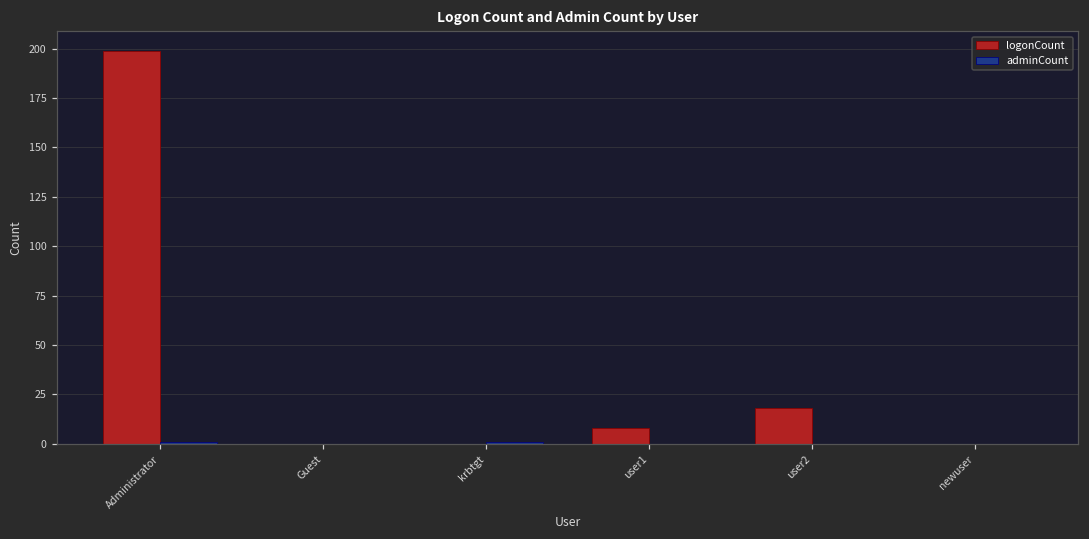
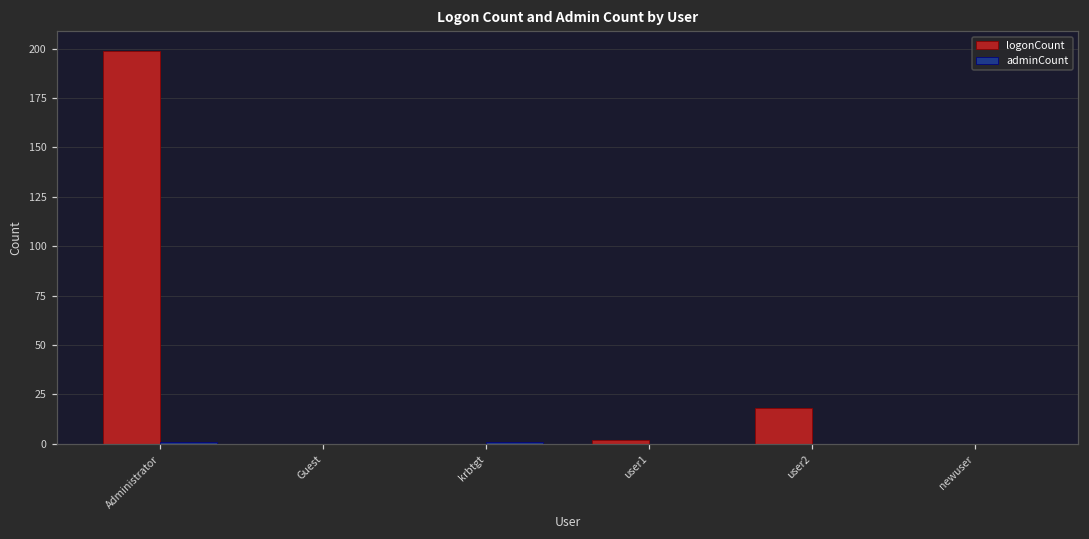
logonCount, user1: 8 -> 2
